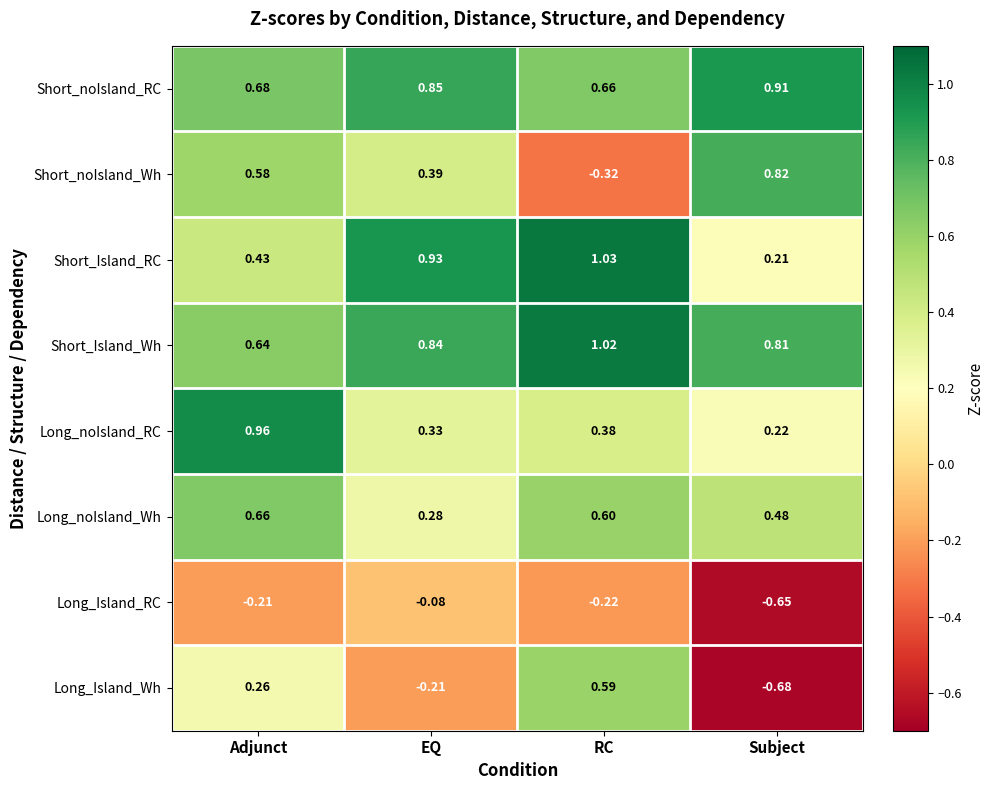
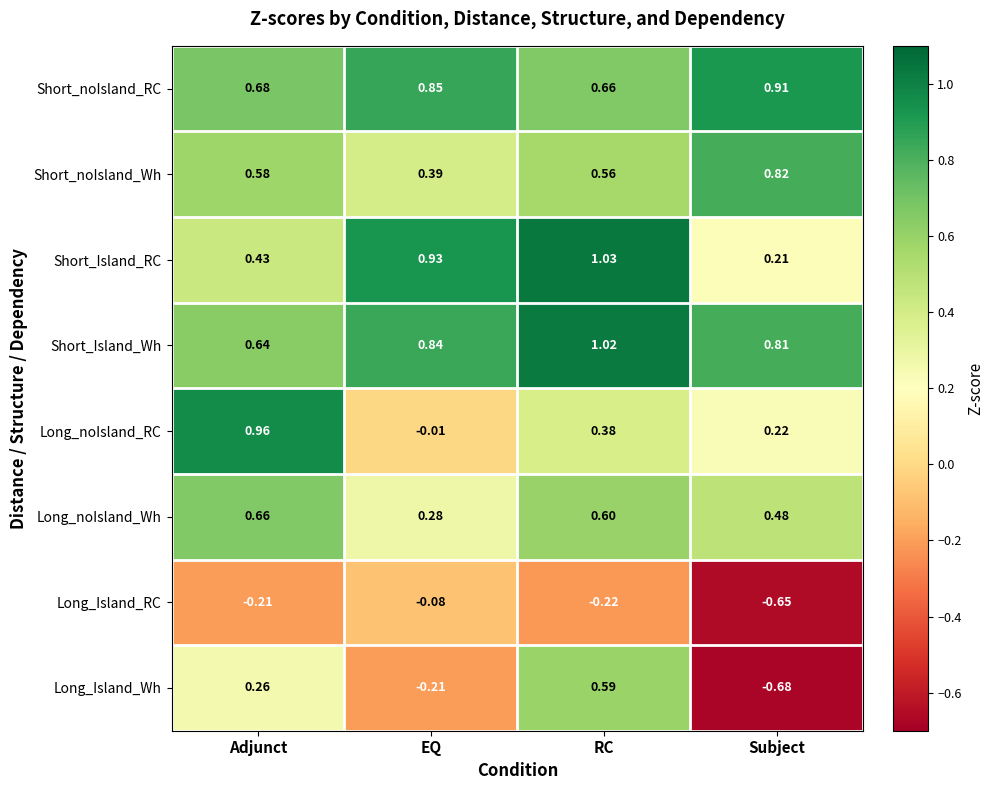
Short_noIsland_Wh, RC: -0.32 -> 0.56
Long_noIsland_RC, EQ: 0.33 -> -0.01
